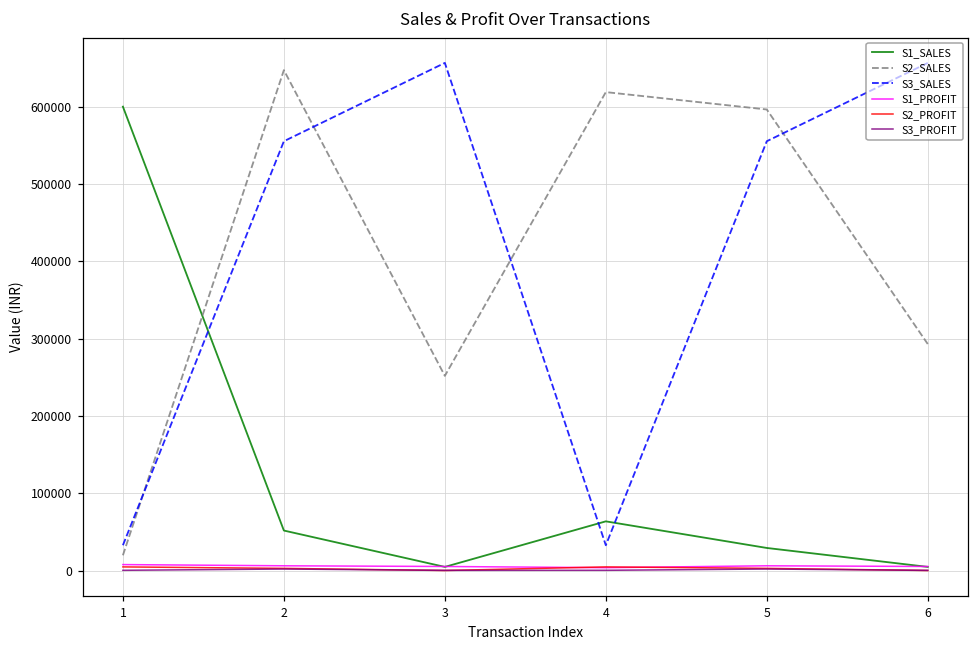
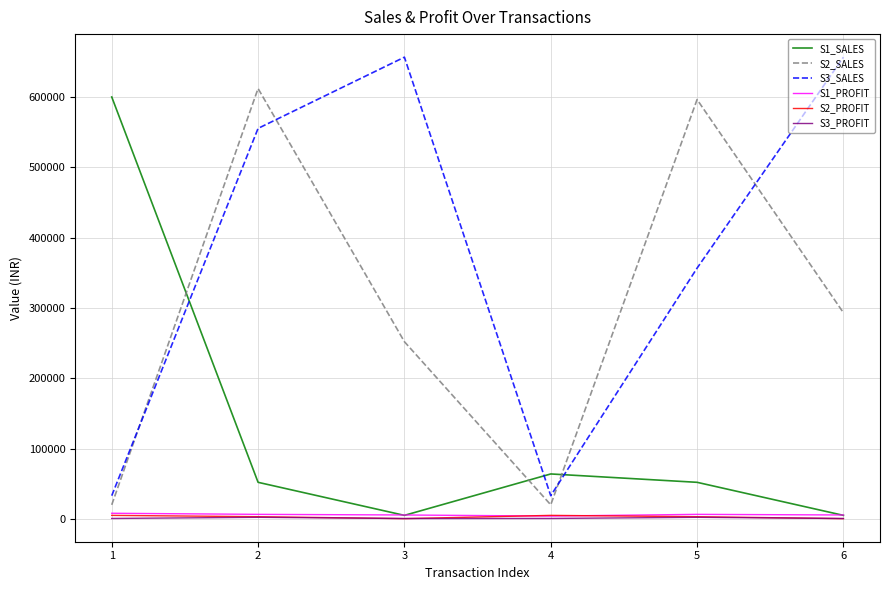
S2_SALES, 2: 650000 -> 610000
S2_SALES, 4: 620000 -> 20000
S1_SALES, 5: 30000 -> 50000
S3_SALES, 5: 560000 -> 360000
